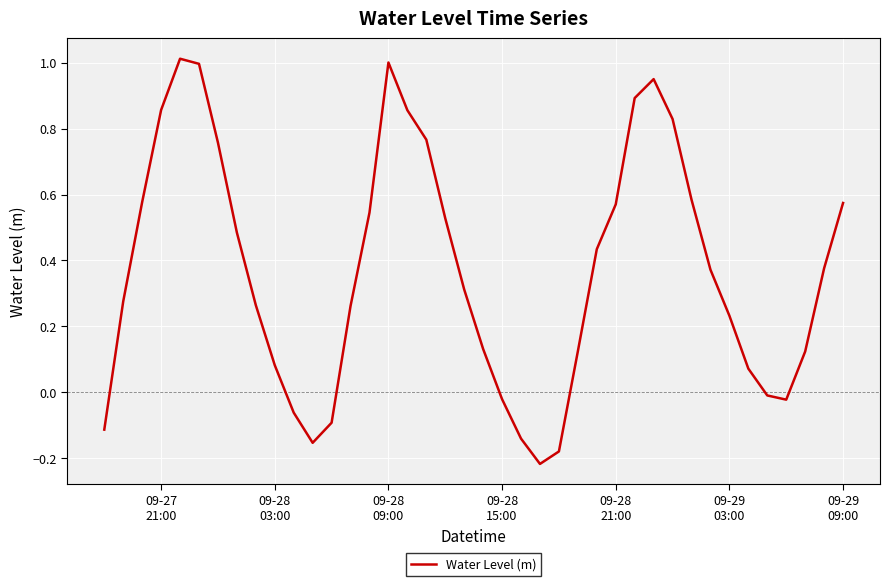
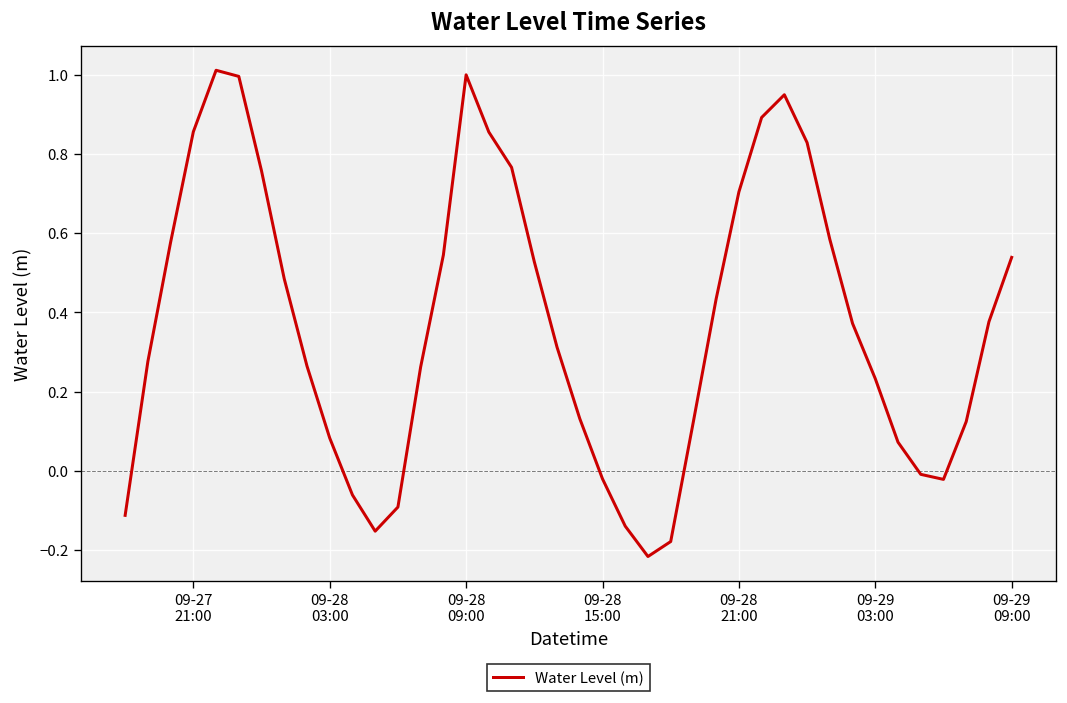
09-28 21:00: 0.57 -> 0.70
09-29 09:00: 0.57 -> 0.54
